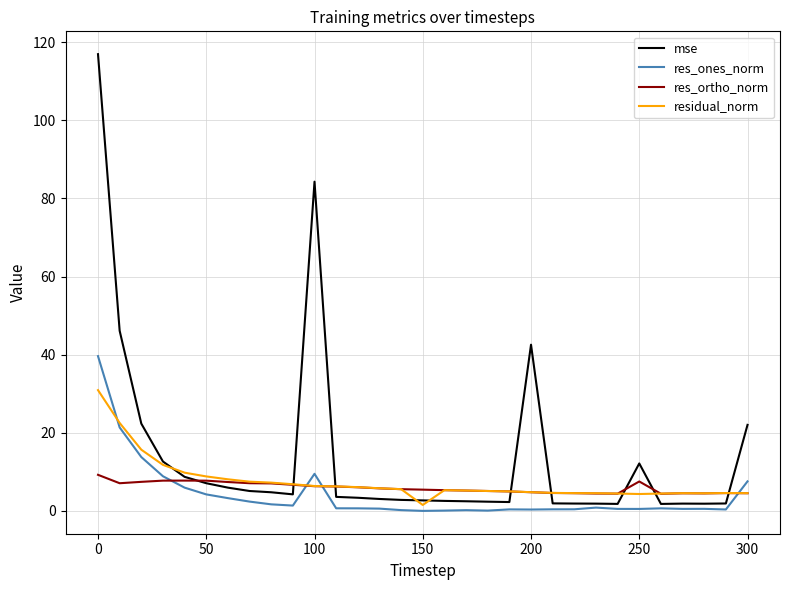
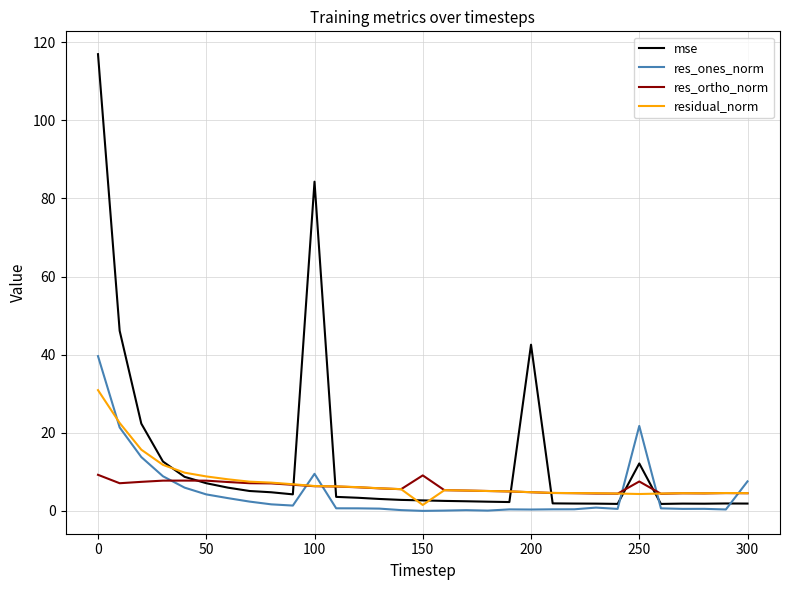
res_ortho_norm, 150: 5 -> 9
res_ones_norm, 250: 1 -> 22
mse, 300: 22 -> 2
